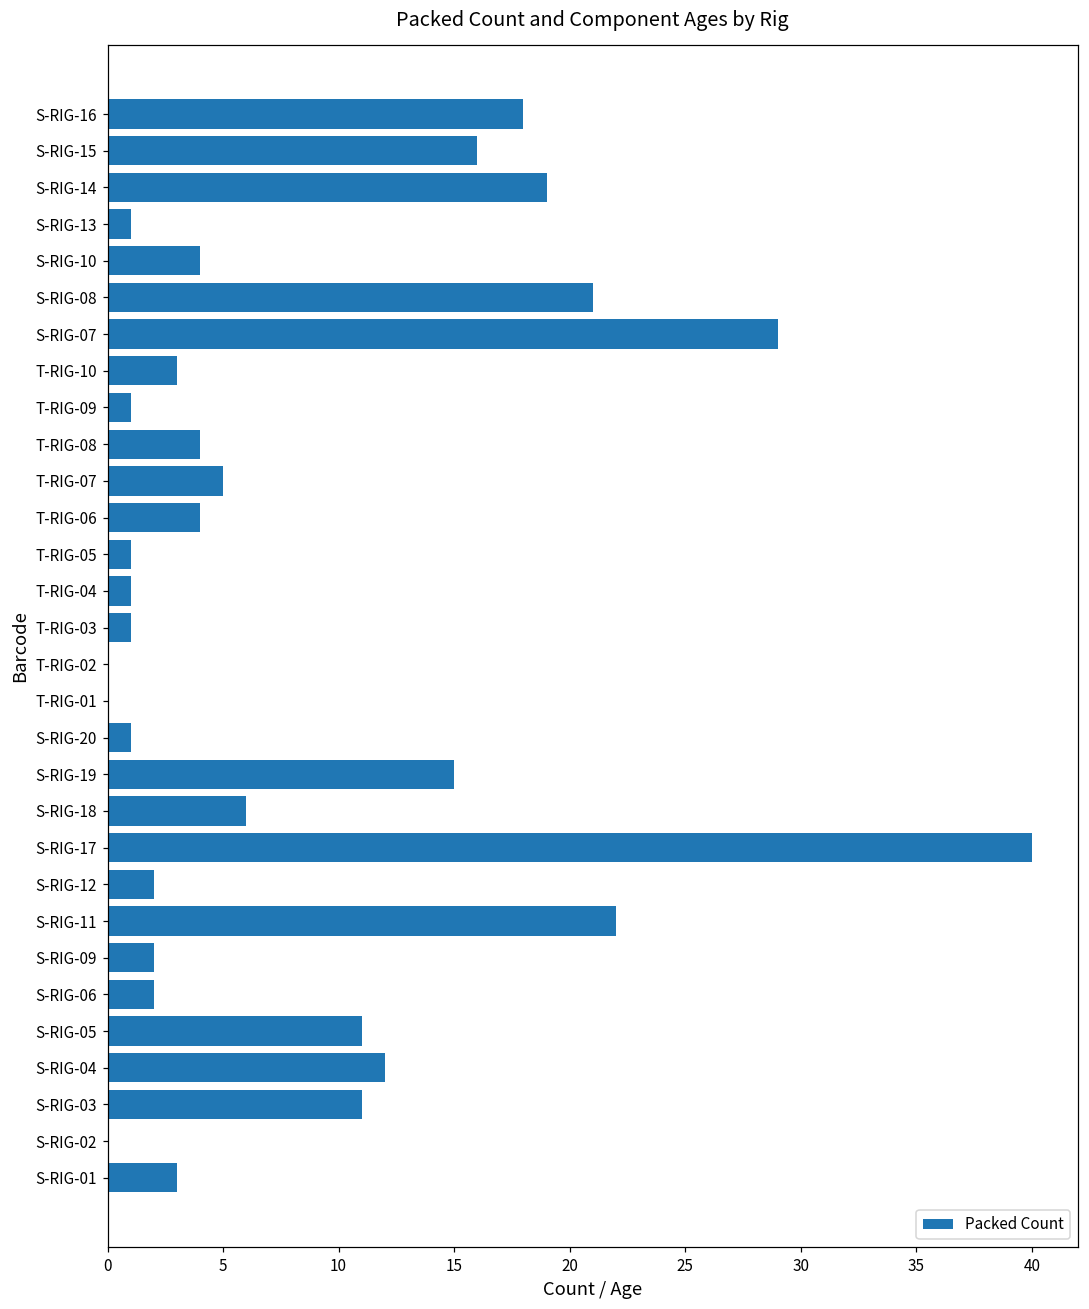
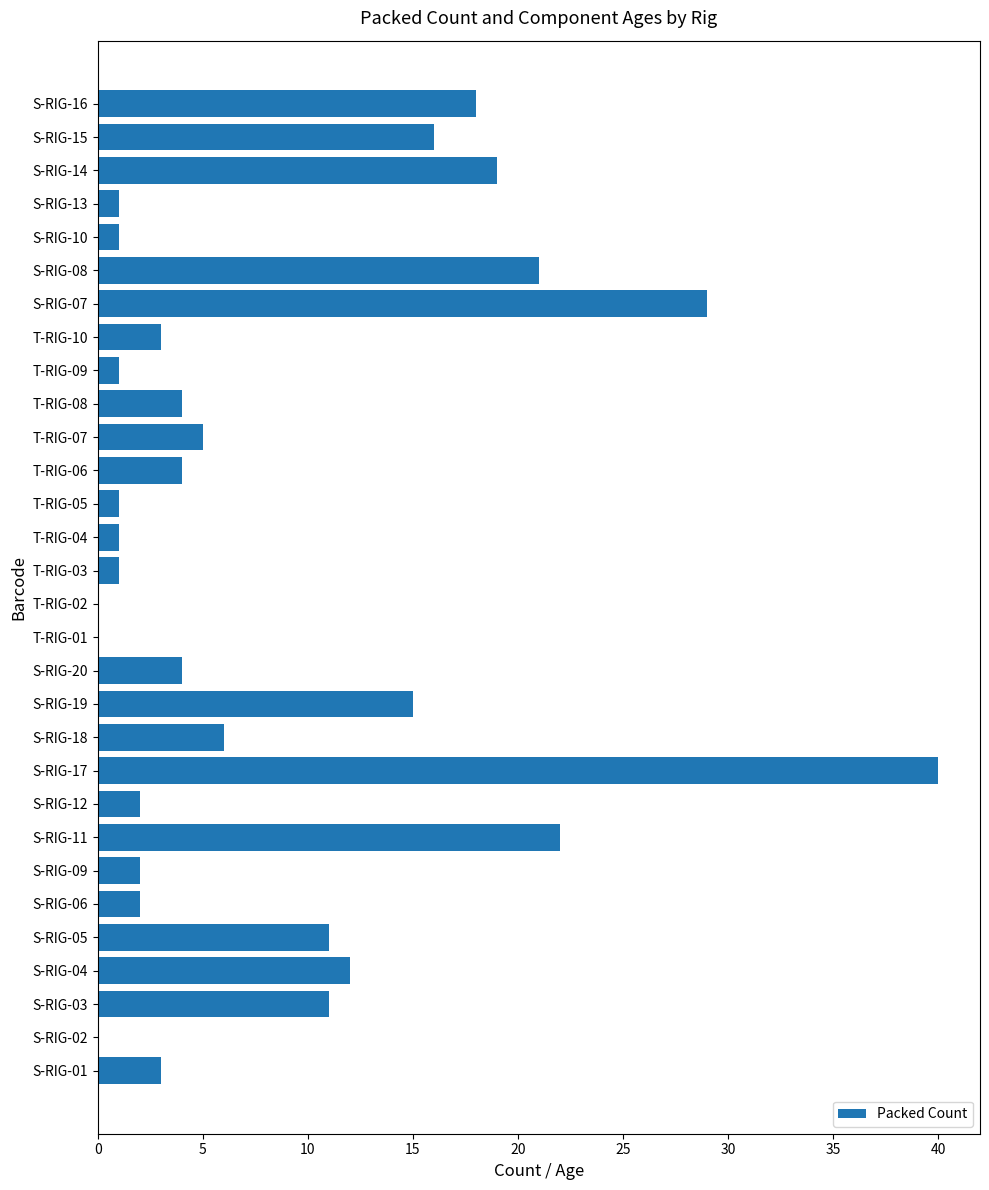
S-RIG-10: 4 -> 1
S-RIG-20: 1 -> 4
